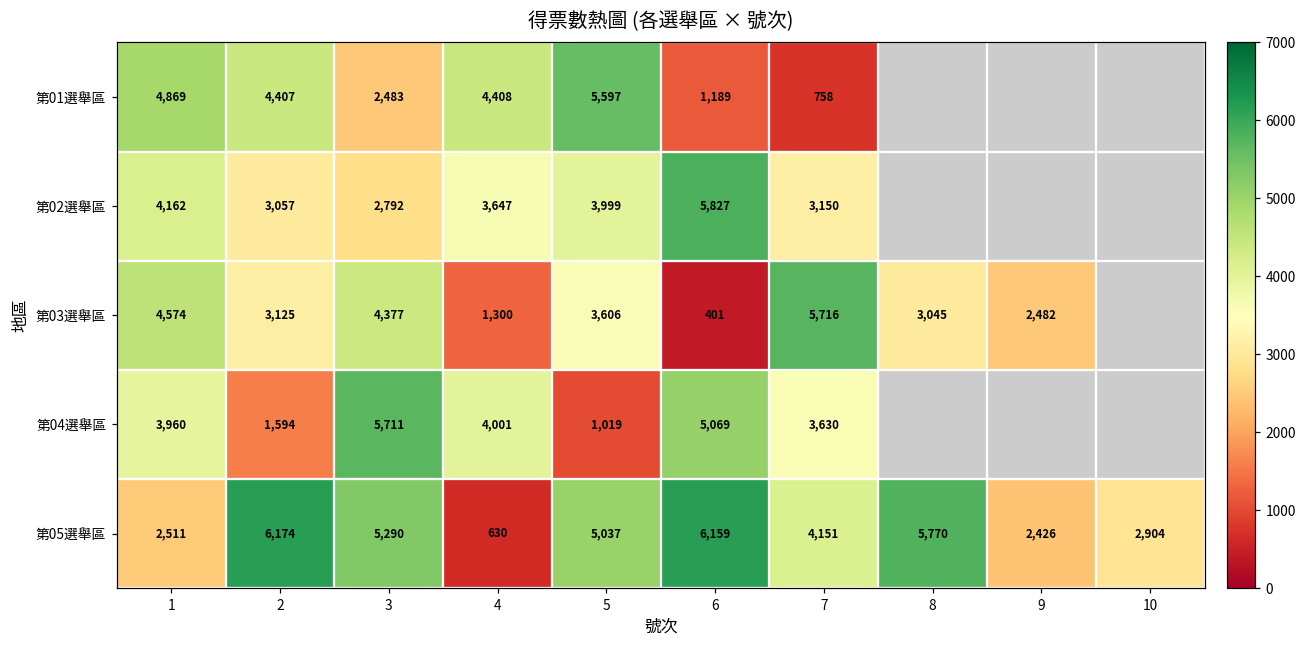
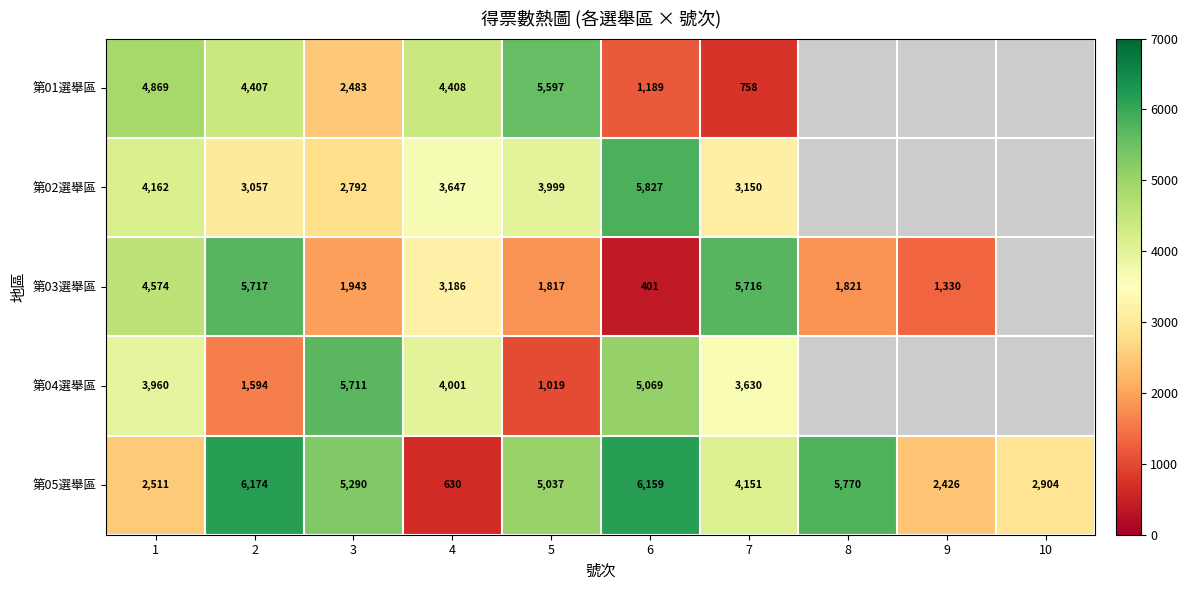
第03選舉區, 2: 3,125 -> 5,717
第03選舉區, 3: 4,377 -> 1,943
第03選舉區, 4: 1,300 -> 3,186
第03選舉區, 5: 3,606 -> 1,817
第03選舉區, 8: 3,045 -> 1,821
第03選舉區, 9: 2,482 -> 1,330
